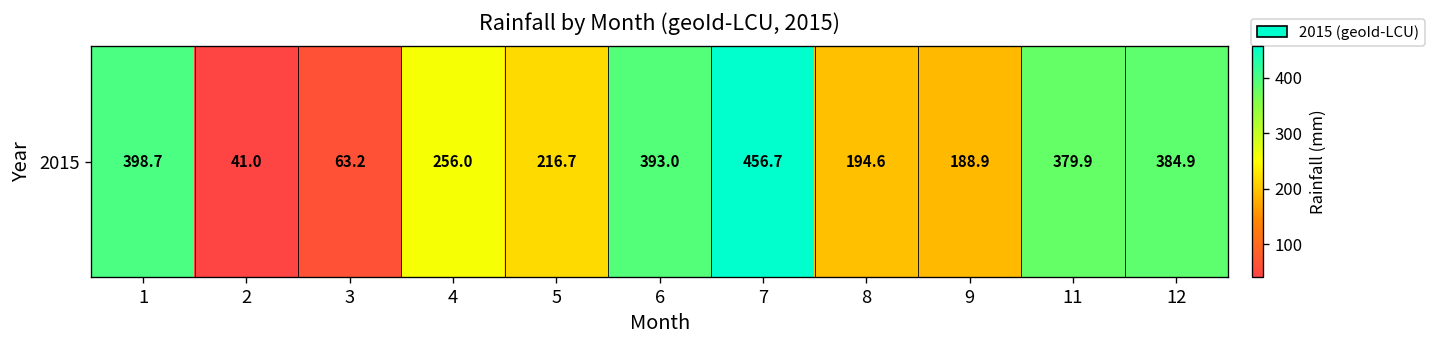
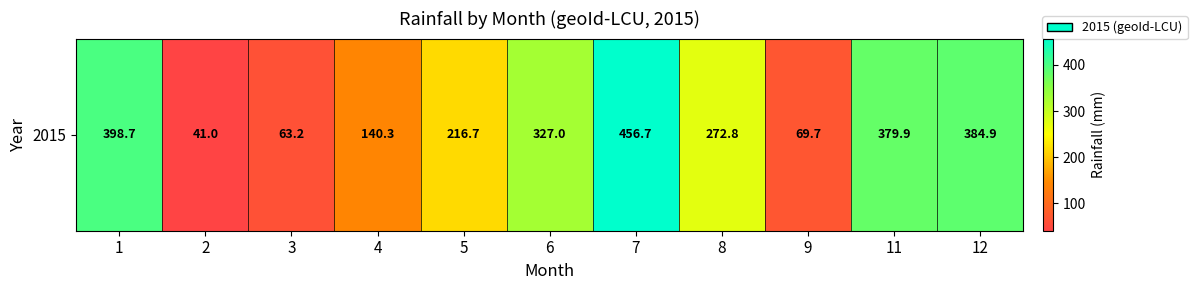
2015, 4: 256.0 -> 140.3
2015, 6: 393.0 -> 327.0
2015, 8: 194.6 -> 272.8
2015, 9: 188.9 -> 69.7
